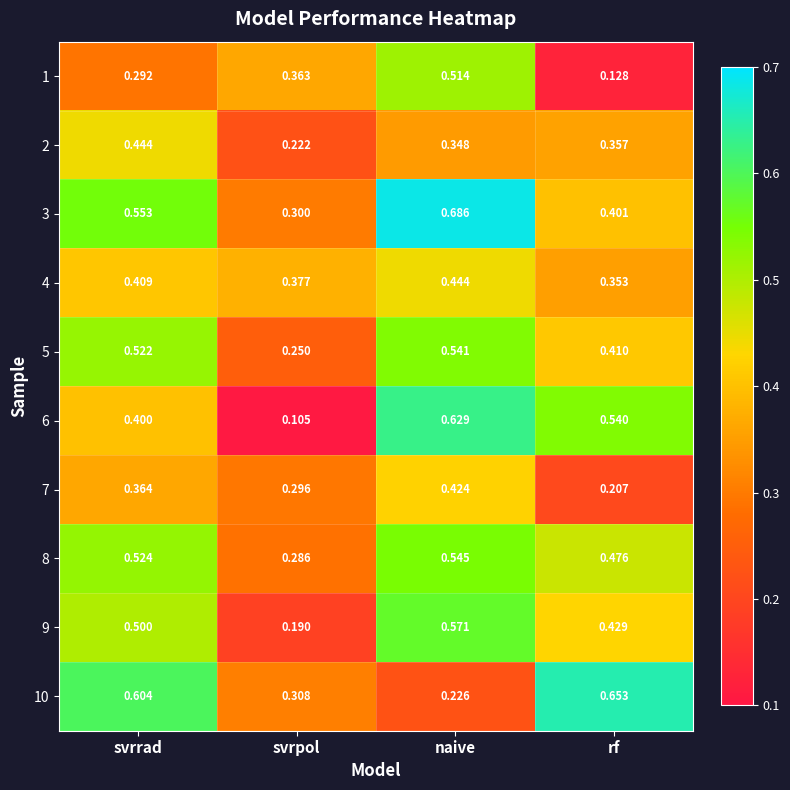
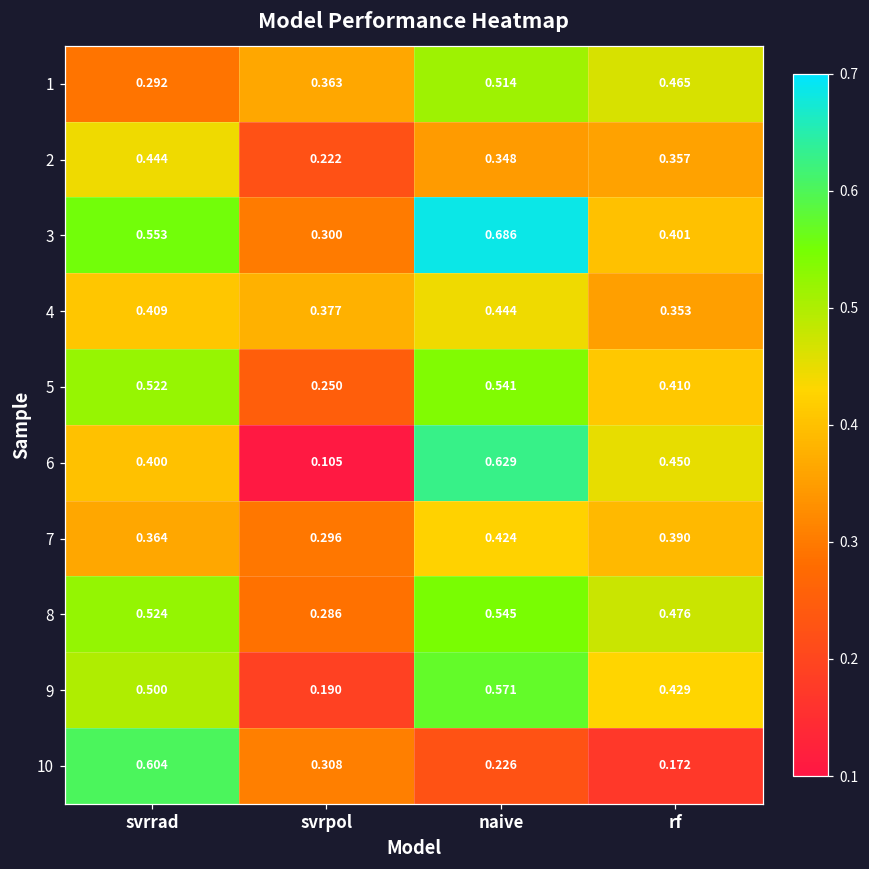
1, rf: 0.128 -> 0.465
6, rf: 0.540 -> 0.450
7, rf: 0.207 -> 0.390
10, rf: 0.653 -> 0.172
